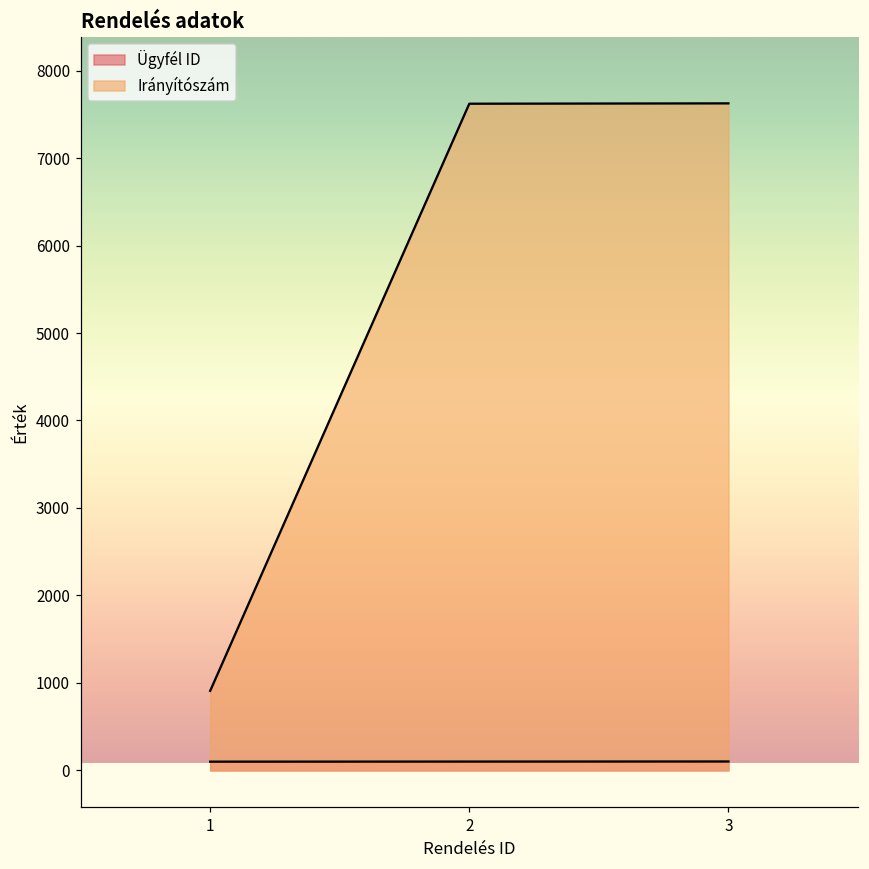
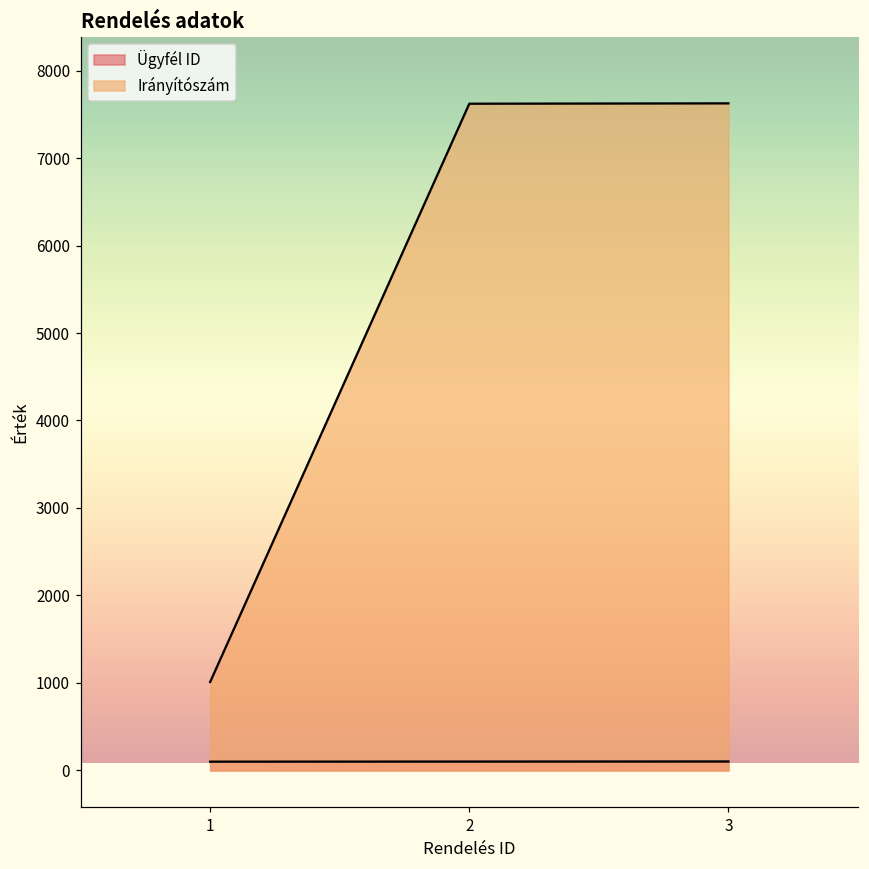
Irányítószám, 1: 900 -> 1000
